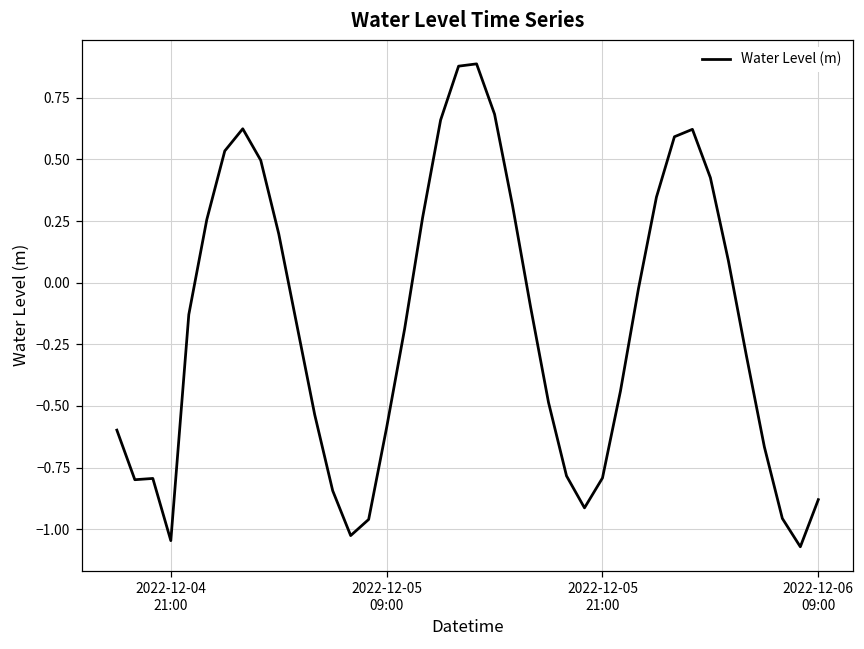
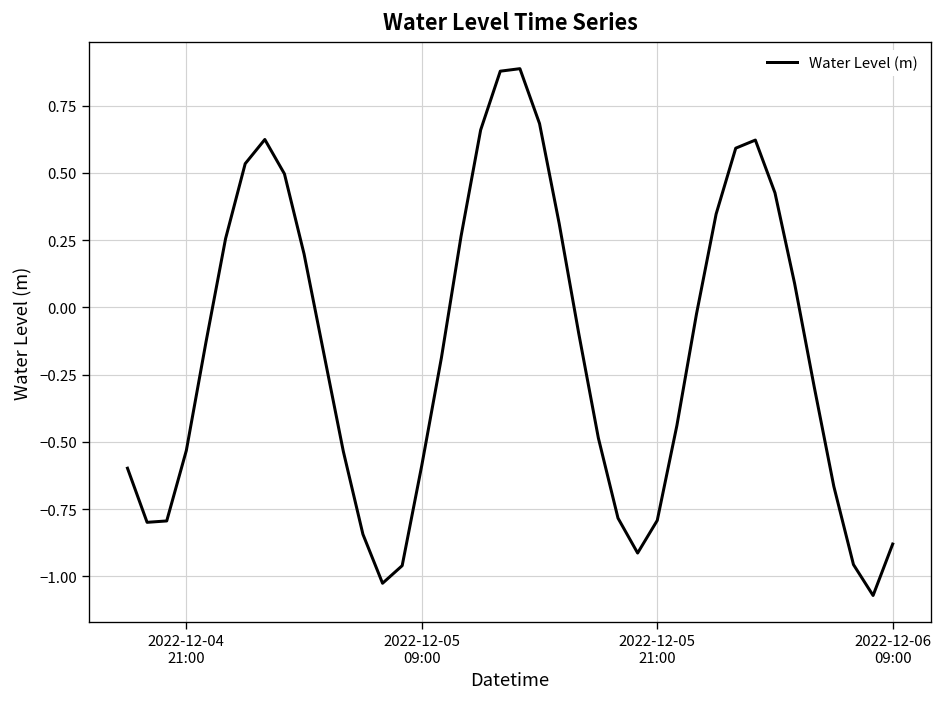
2022-12-04 21:00: -1.05 -> -0.53
